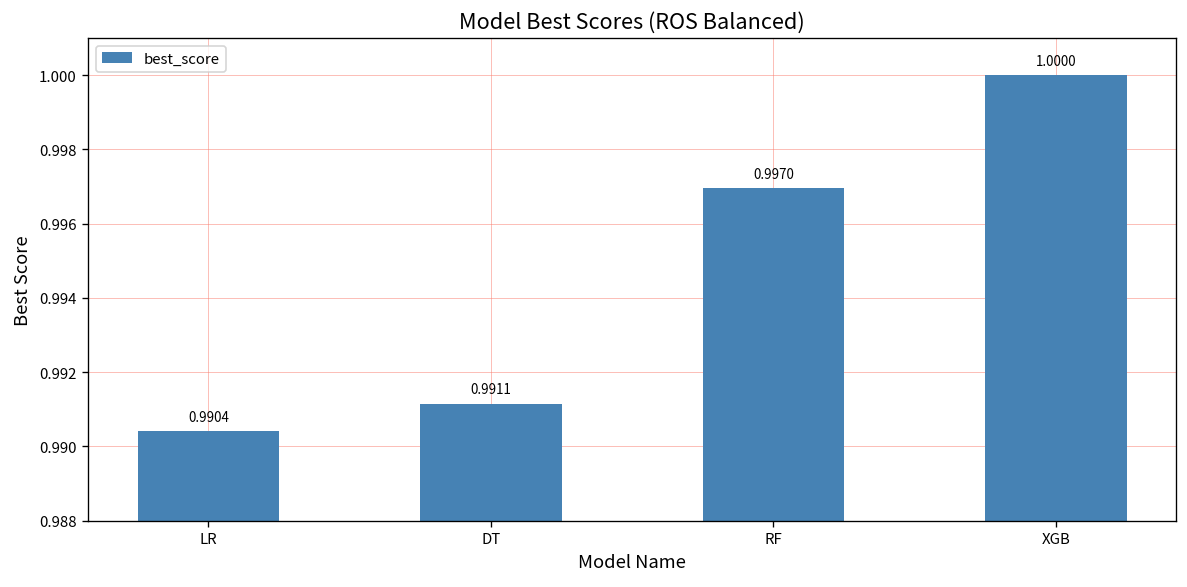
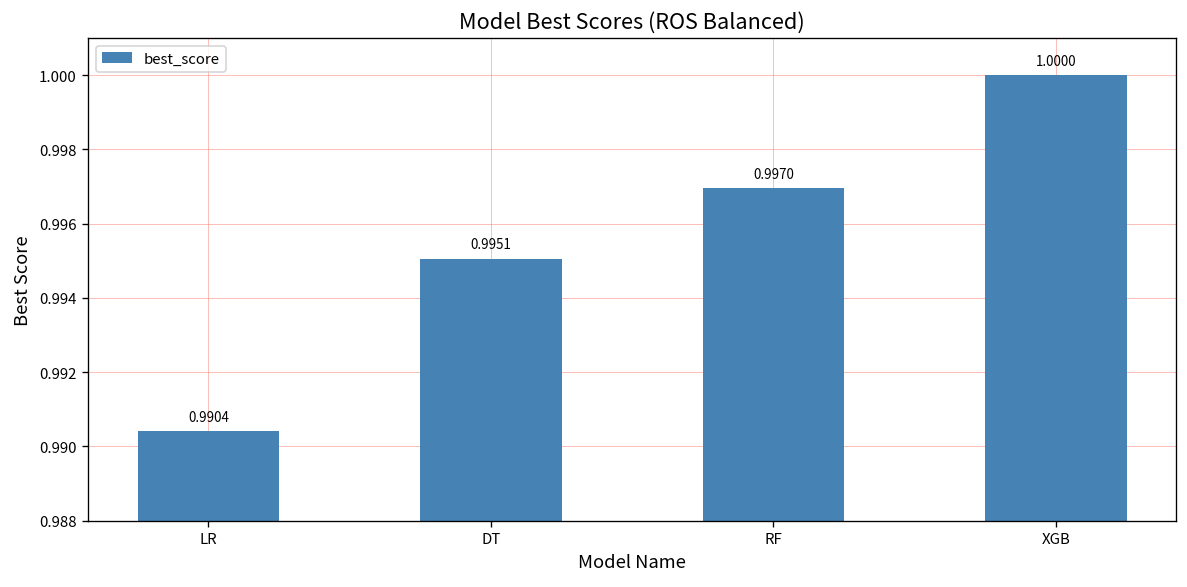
DT: 0.9911 -> 0.9951
